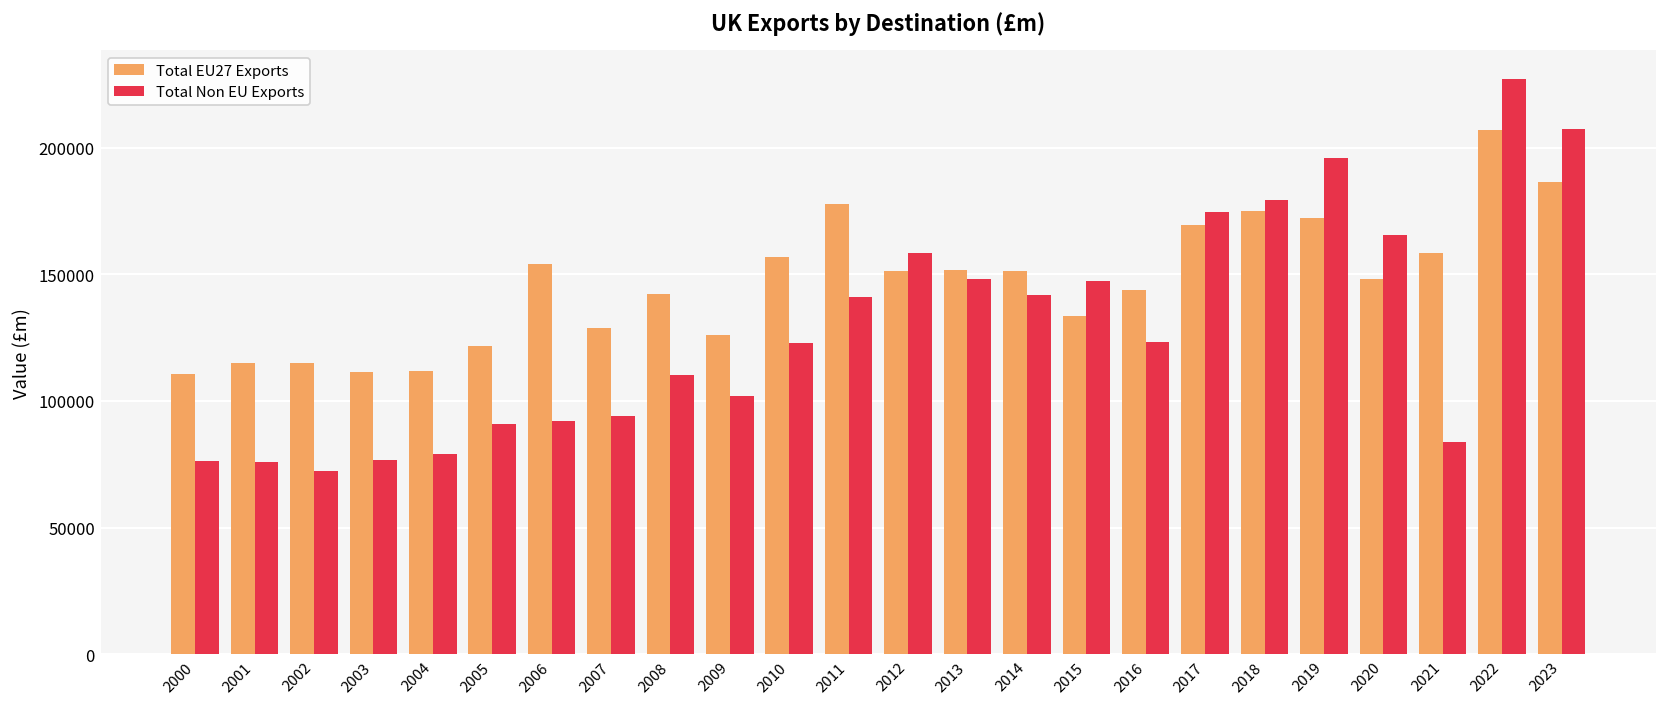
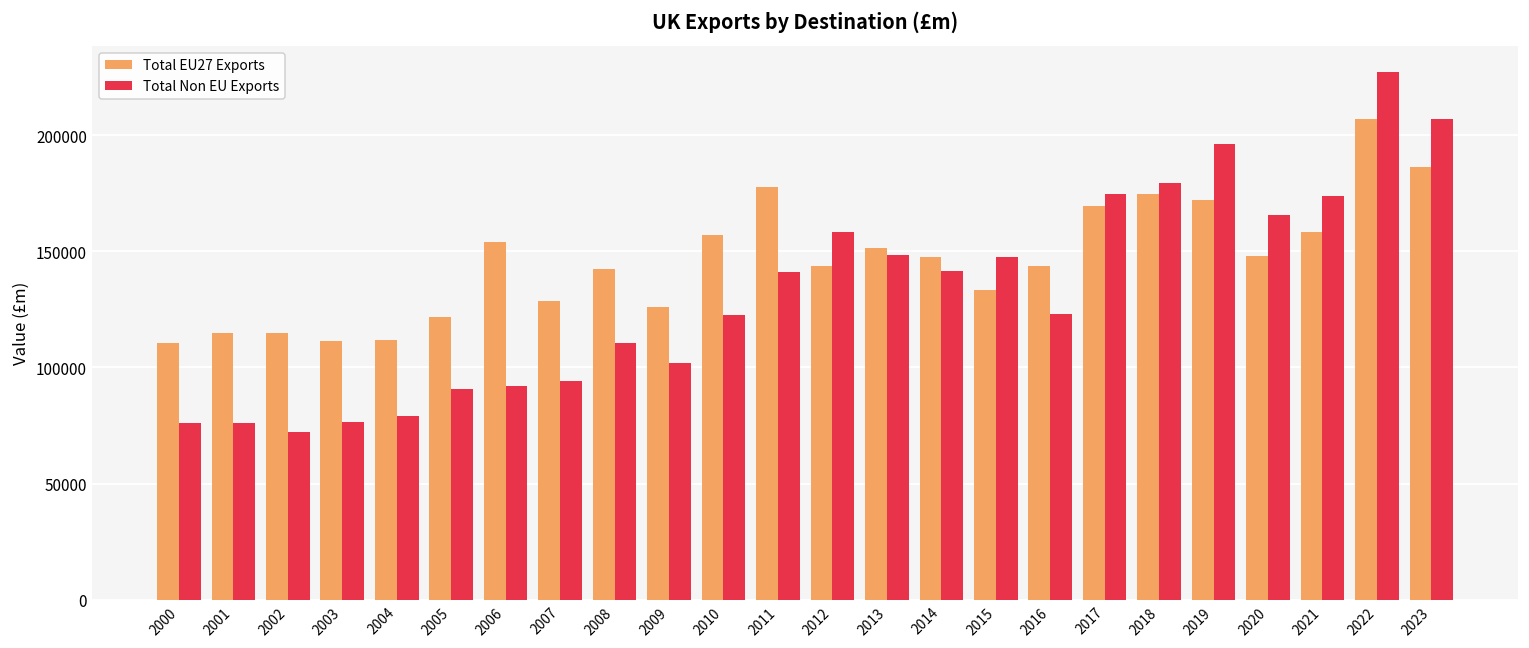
Total EU27 Exports, 2012: 151000 -> 144000
Total EU27 Exports, 2014: 151000 -> 147000
Total Non EU Exports, 2021: 84000 -> 174000
